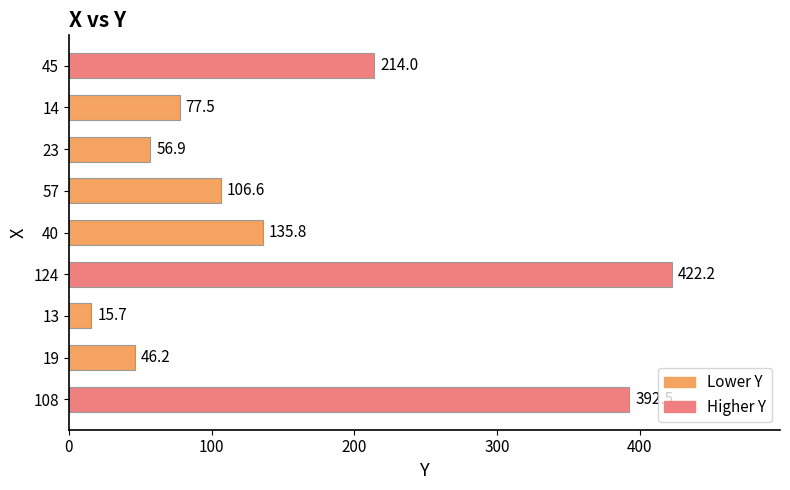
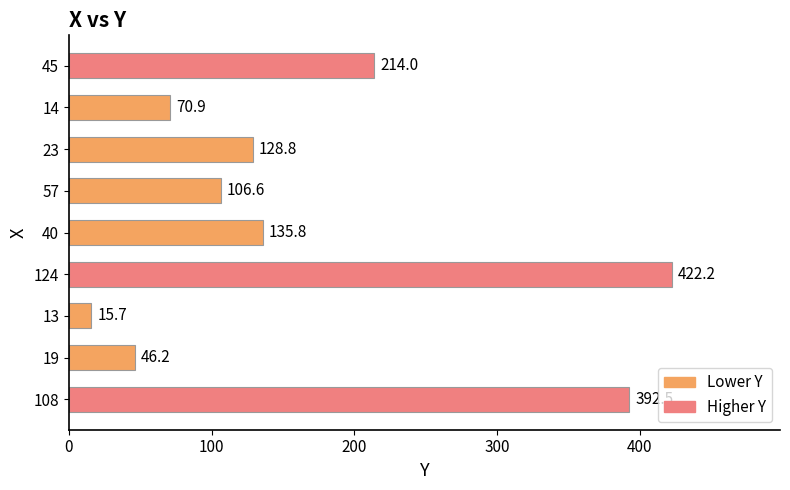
14: 77.5 -> 70.9
23: 56.9 -> 128.8
